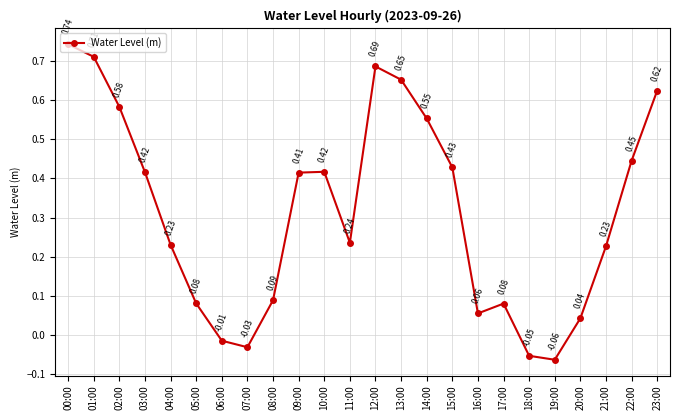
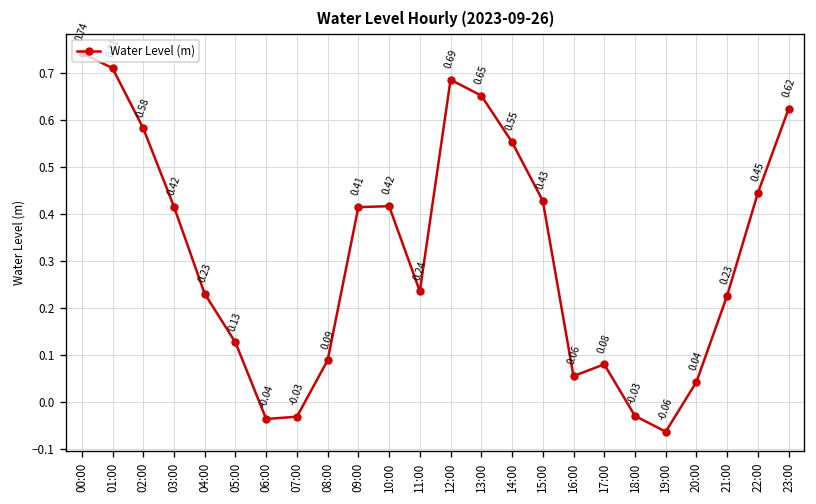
05:00: 0.08 -> 0.13
06:00: -0.01 -> -0.04
18:00: -0.05 -> -0.03
